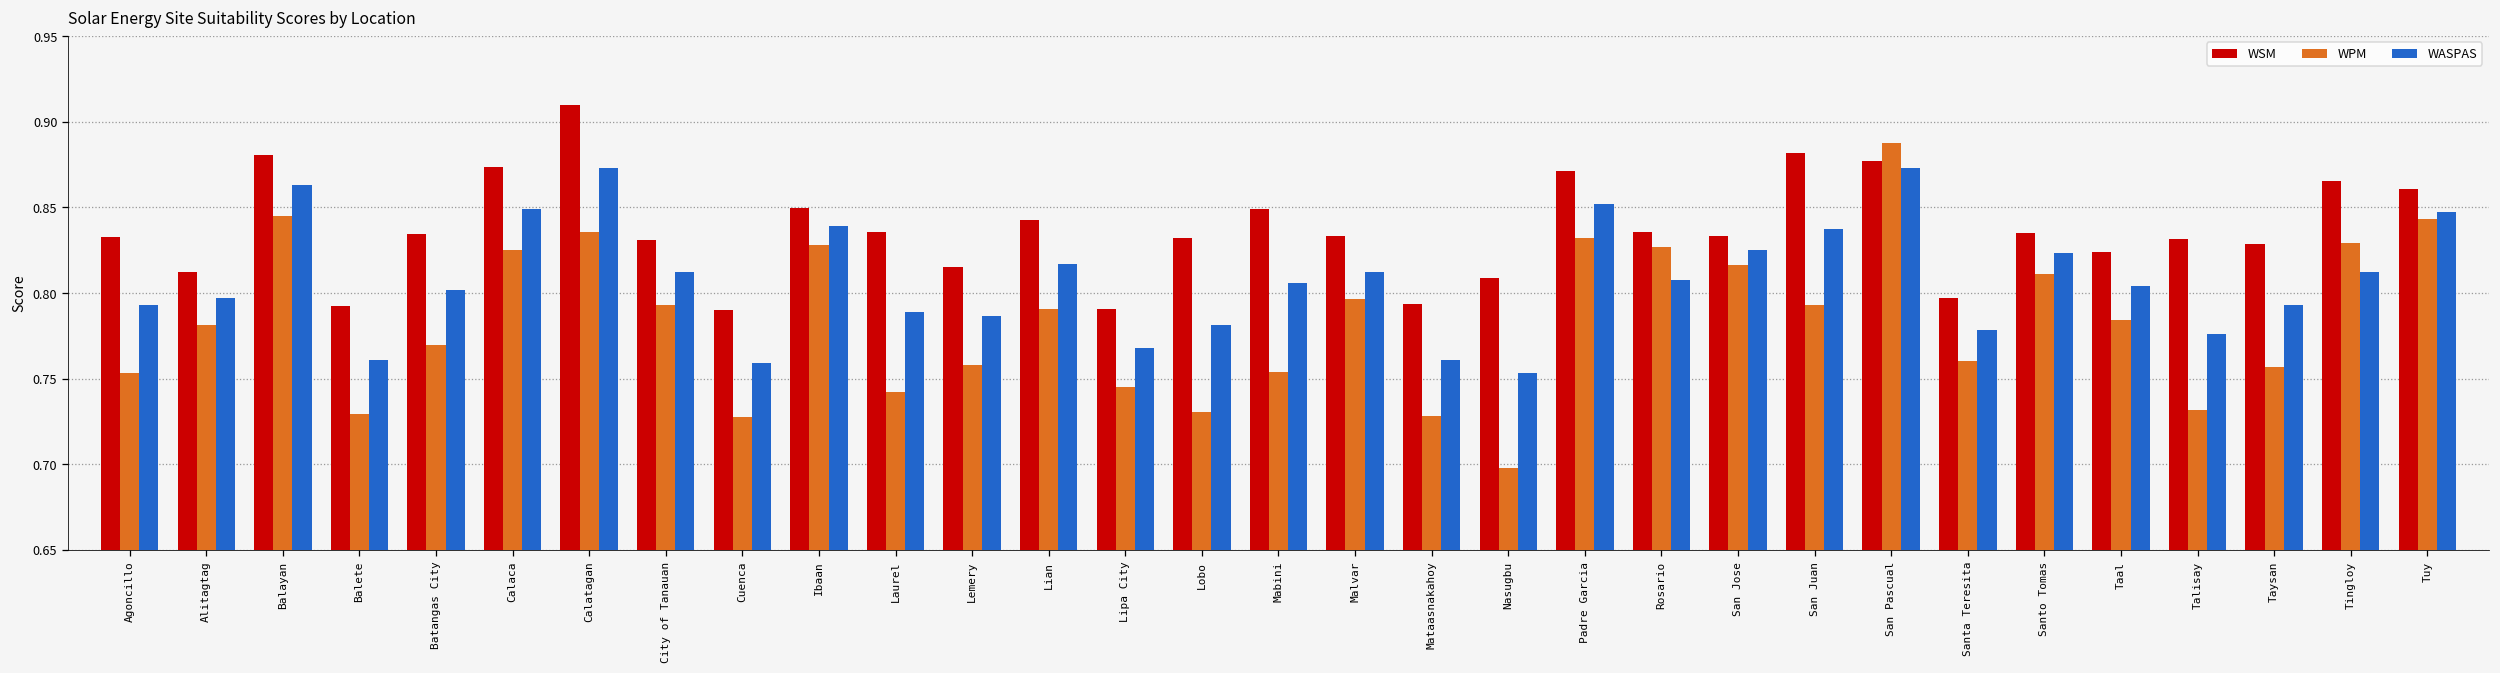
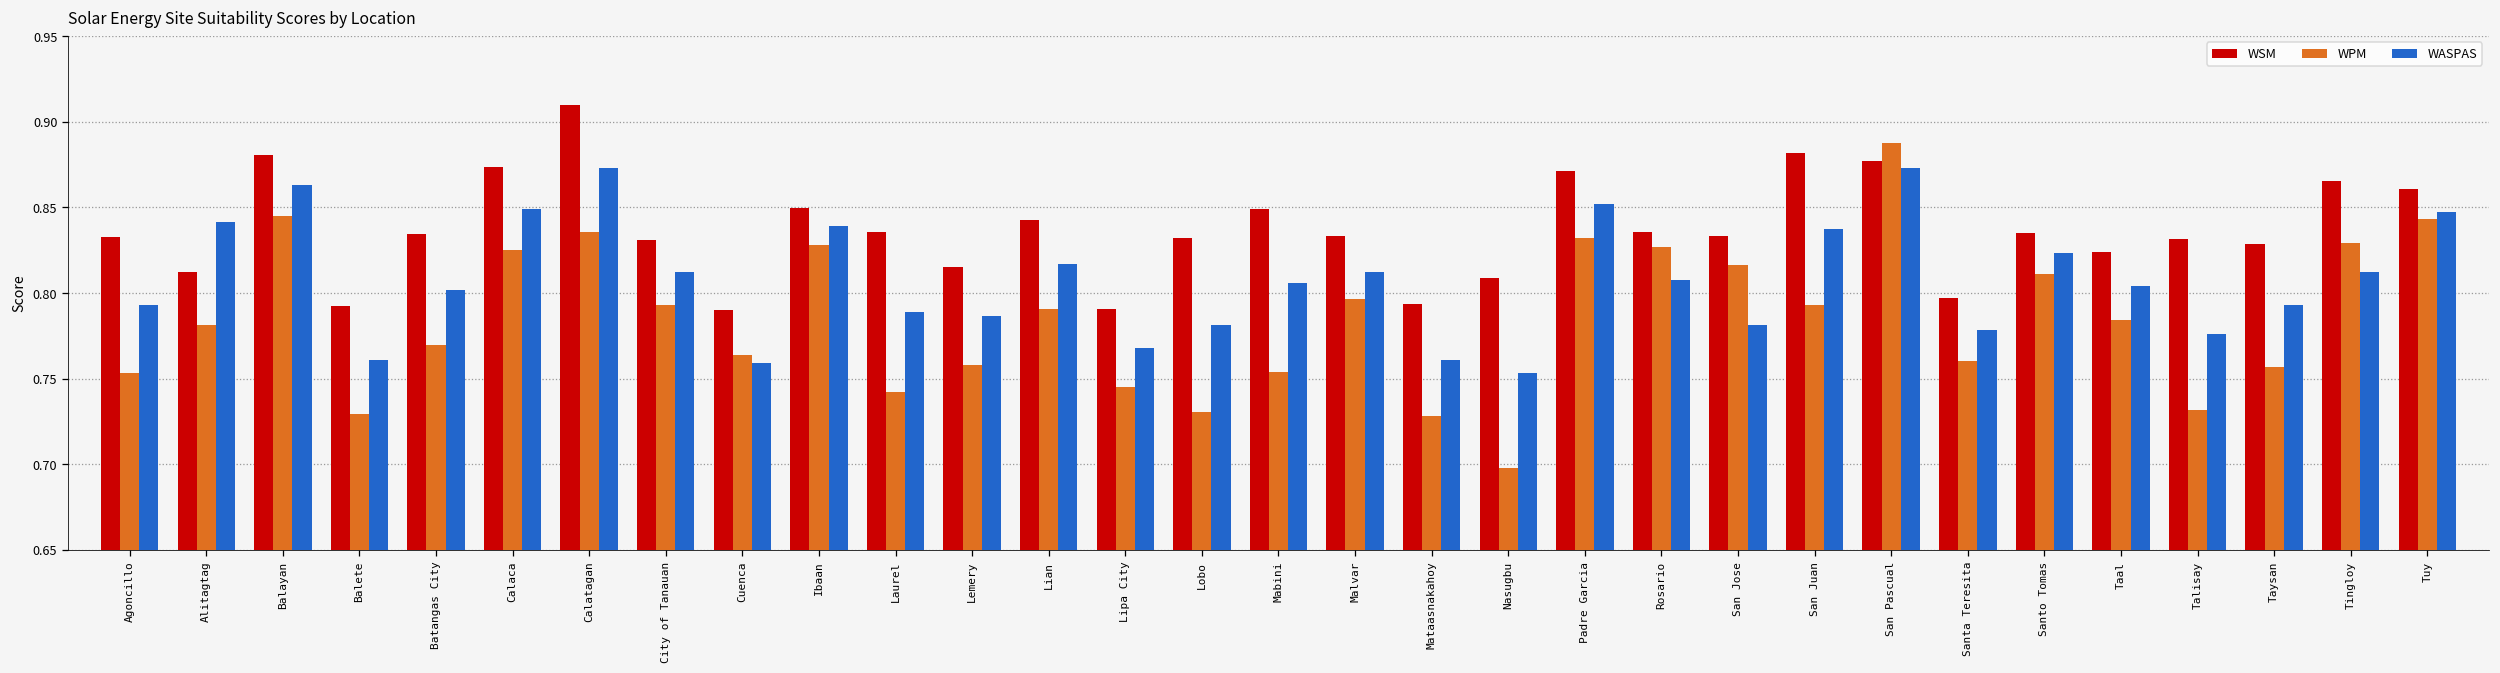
WASPAS, Alitagtag: 0.797 -> 0.841
WPM, Cuenca: 0.728 -> 0.764
WASPAS, San Jose: 0.825 -> 0.782
